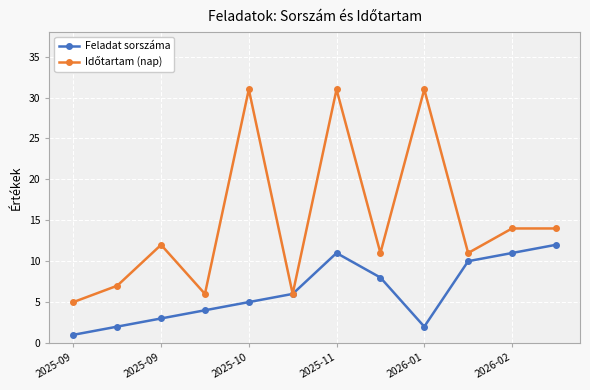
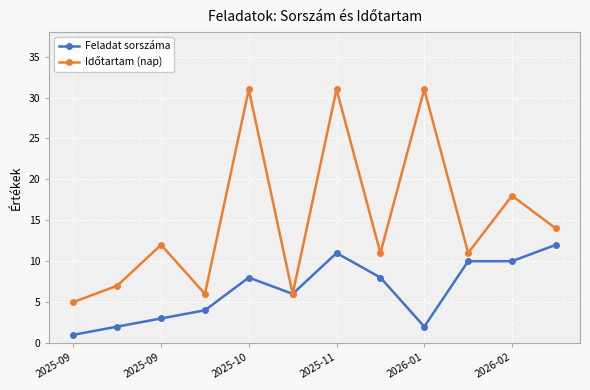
Feladat sorszáma, 2025-10: 5 -> 8
Feladat sorszáma, 2026-02: 11 -> 10
Időtartam (nap), 2026-02: 14 -> 18
